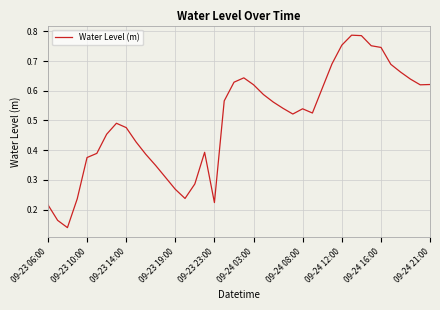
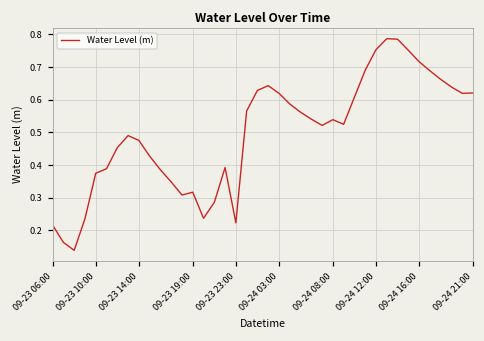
09-23 19:00: 0.27 -> 0.32
09-24 16:00: 0.75 -> 0.72
